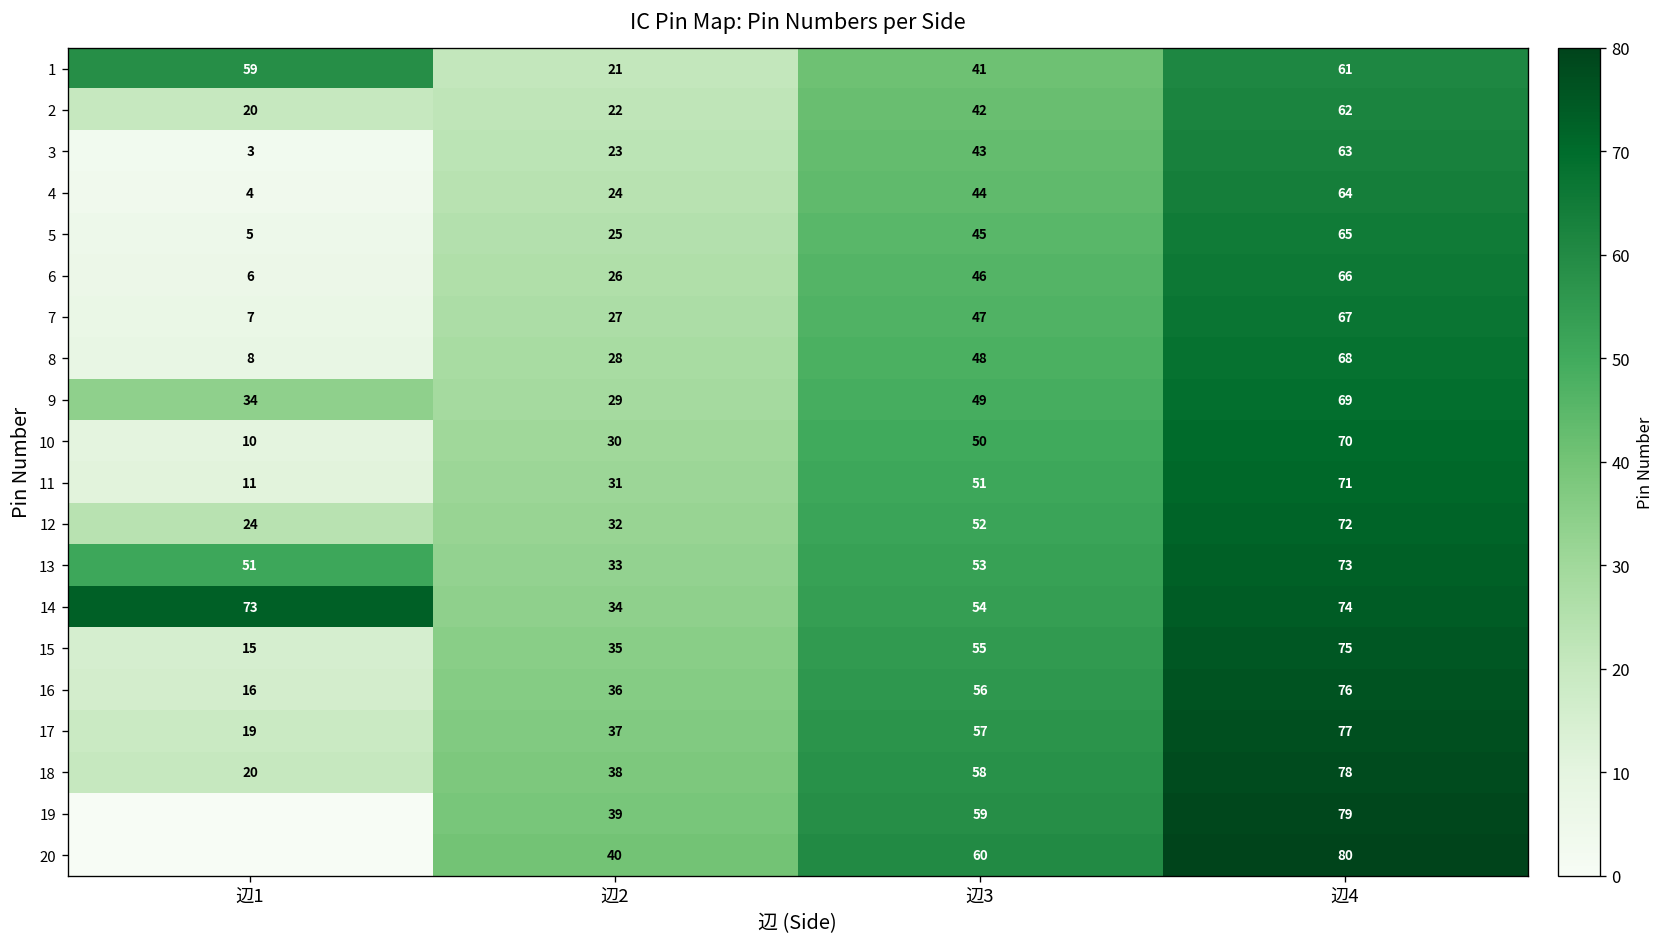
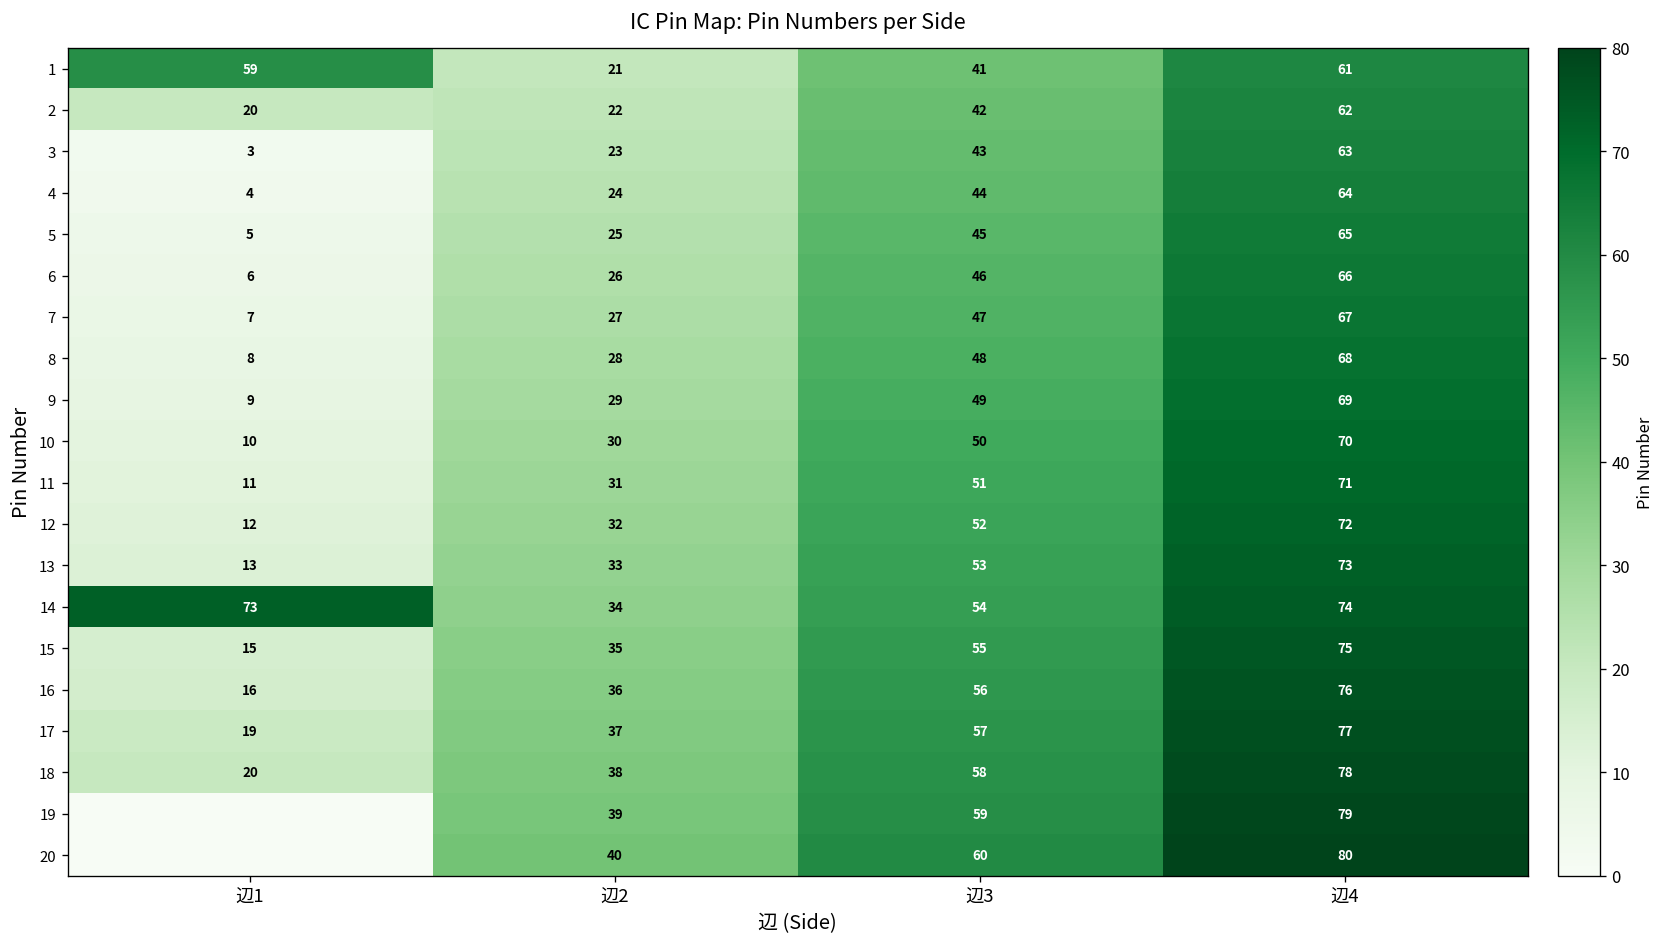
9, 辺1: 34 -> 9
12, 辺1: 24 -> 12
13, 辺1: 51 -> 13
